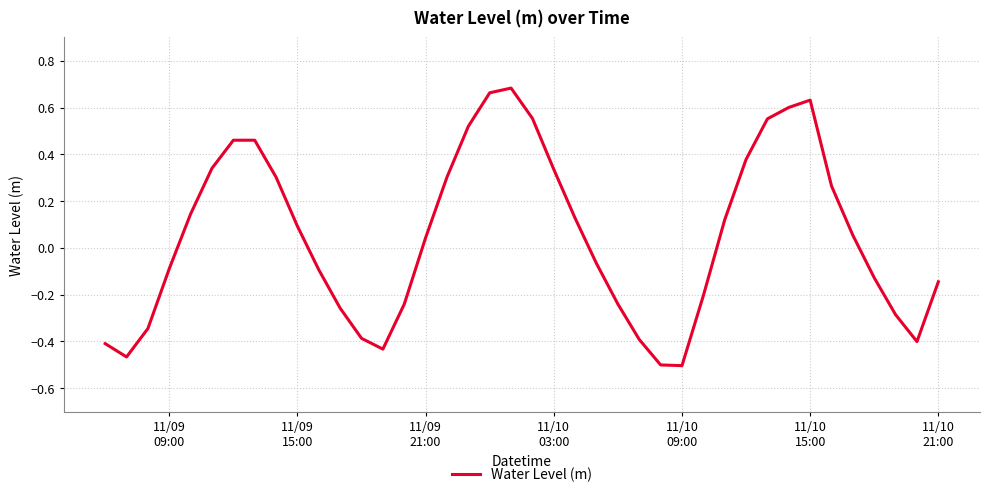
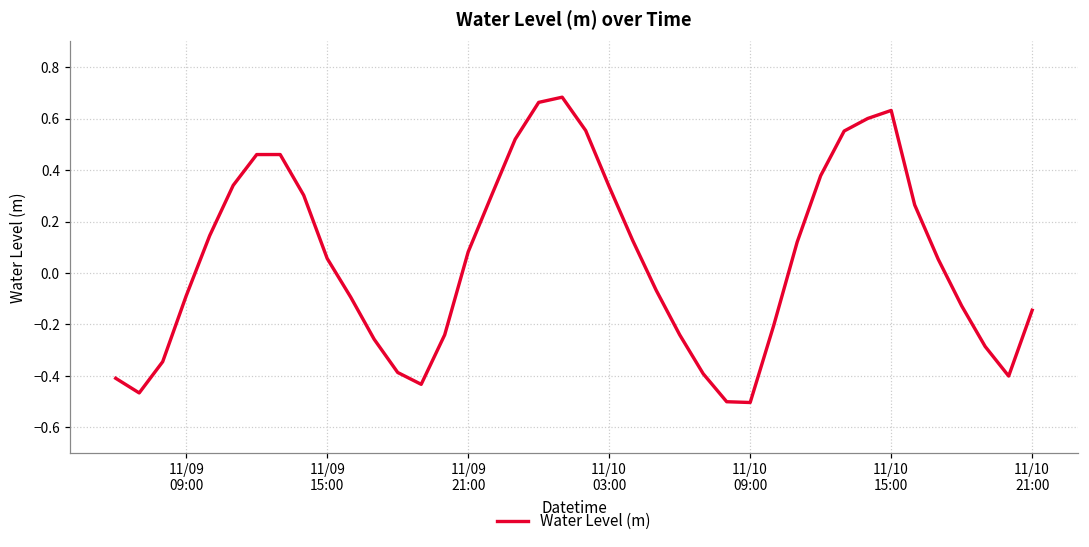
11/09 15:00: 0.09 -> 0.06
11/09 21:00: 0.04 -> 0.08
